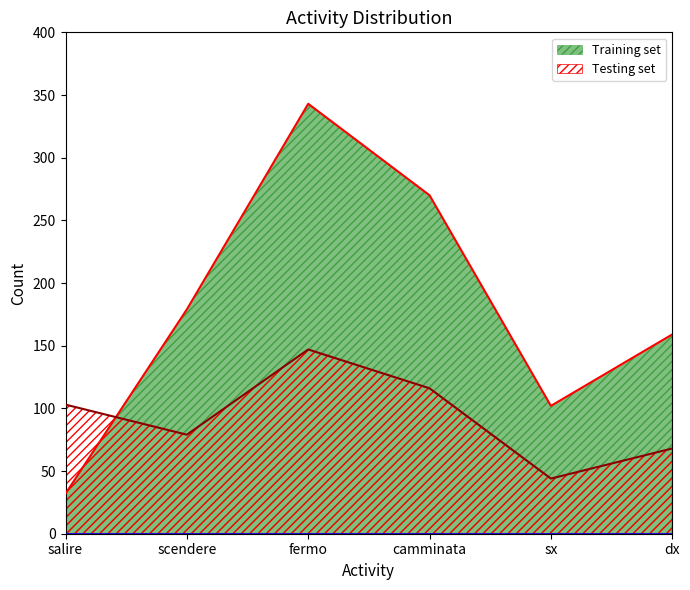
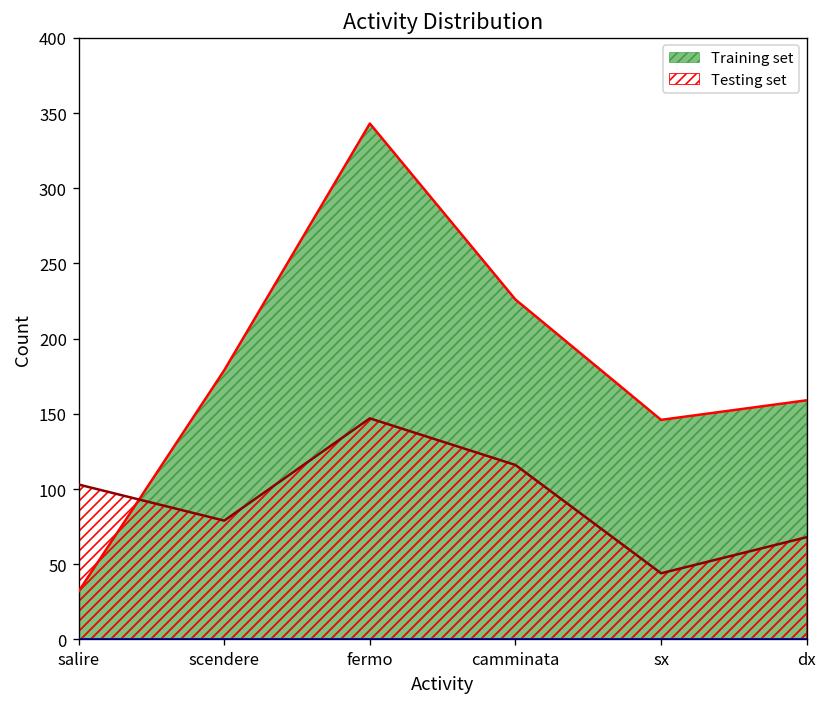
Training set, camminata: 270 -> 226
Training set, sx: 102 -> 146
